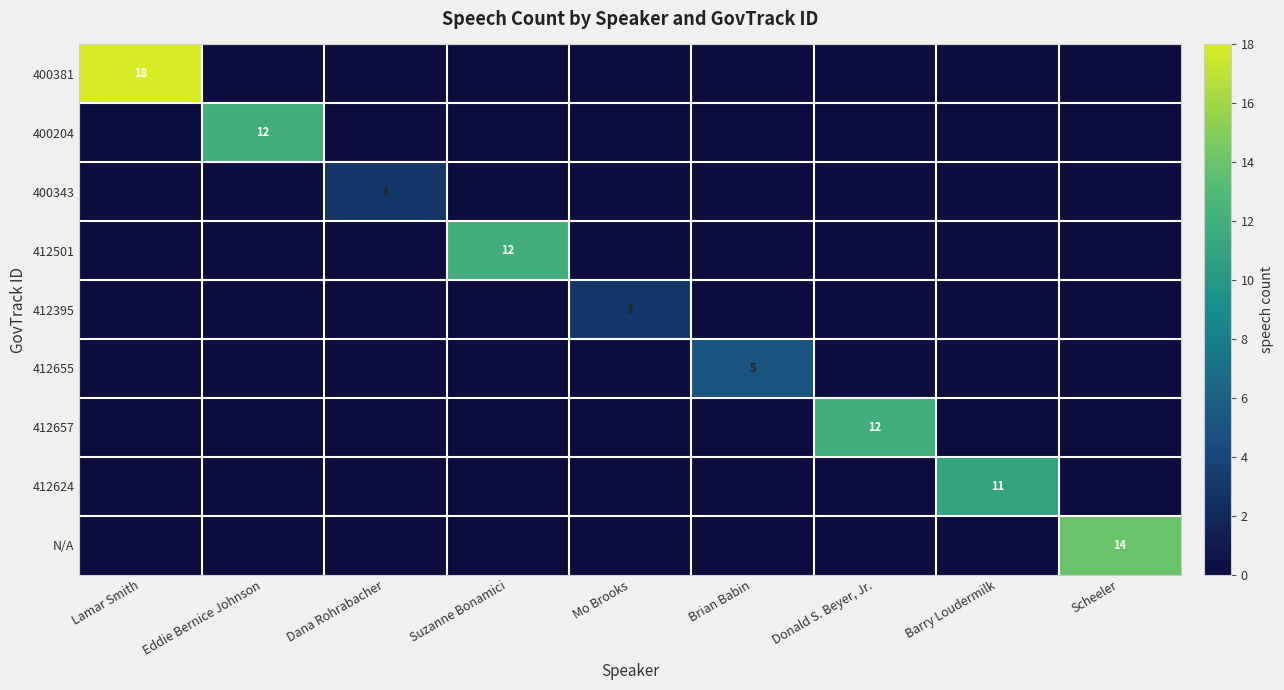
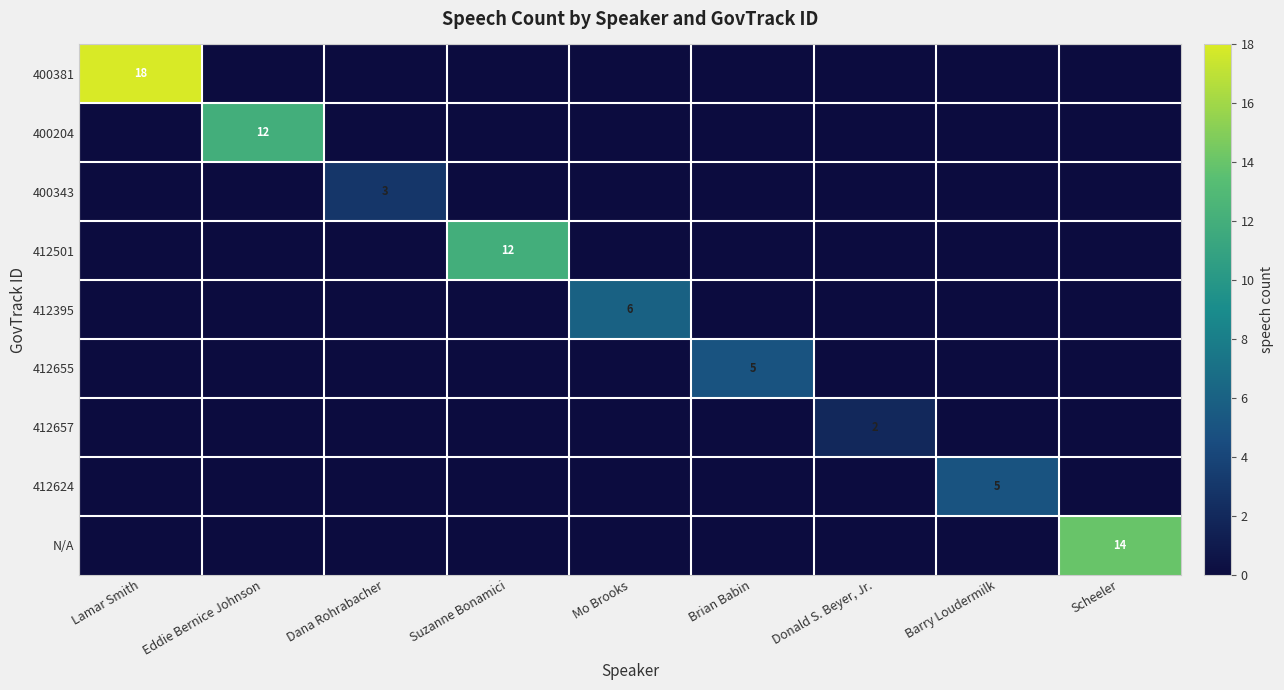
412395, Mo Brooks: 3 -> 6
412657, Donald S. Beyer, Jr.: 12 -> 2
412624, Barry Loudermilk: 11 -> 5
